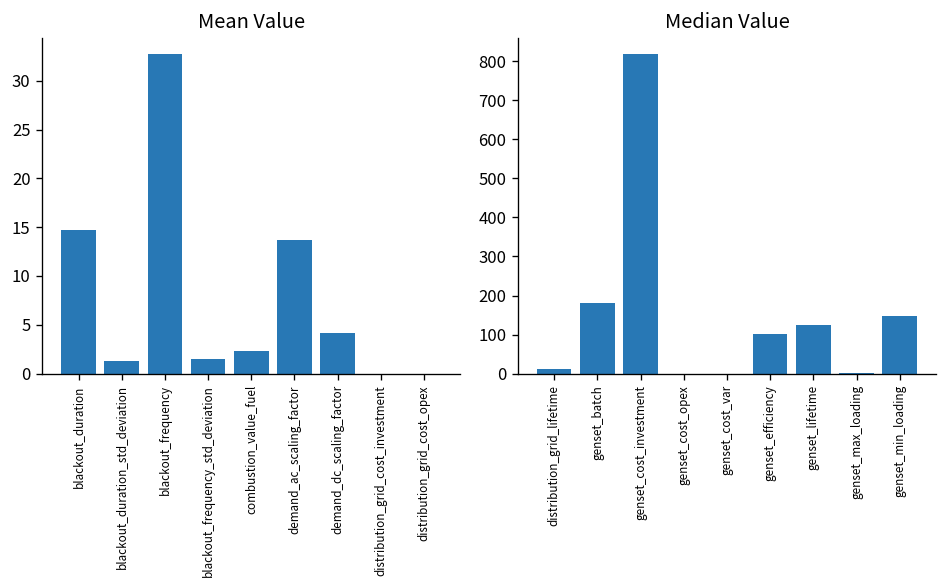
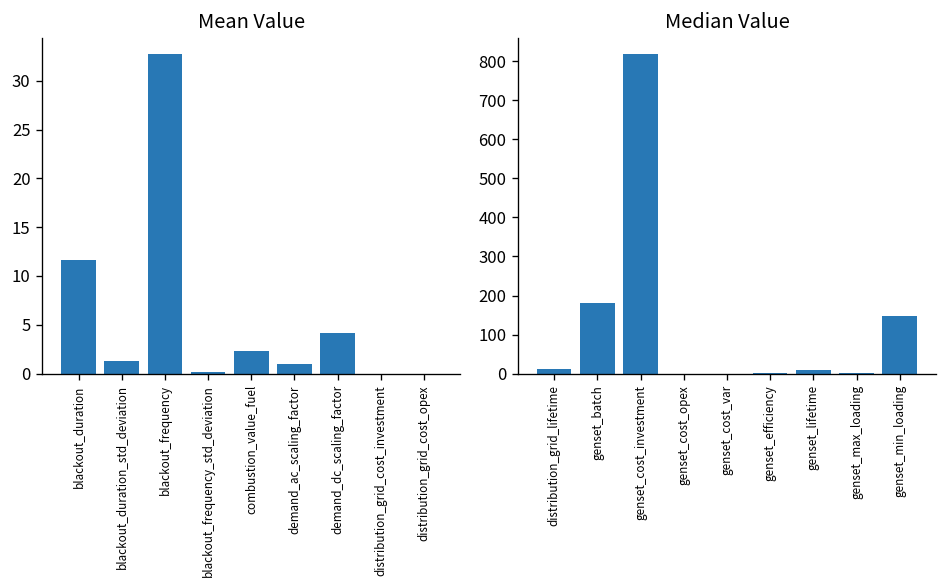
Mean Value, blackout_duration: 15 -> 12
Mean Value, blackout_frequency_std_deviation: 2 -> 0
Mean Value, demand_ac_scaling_factor: 14 -> 1
Median Value, genset_efficiency: 100 -> 0
Median Value, genset_lifetime: 120 -> 10
